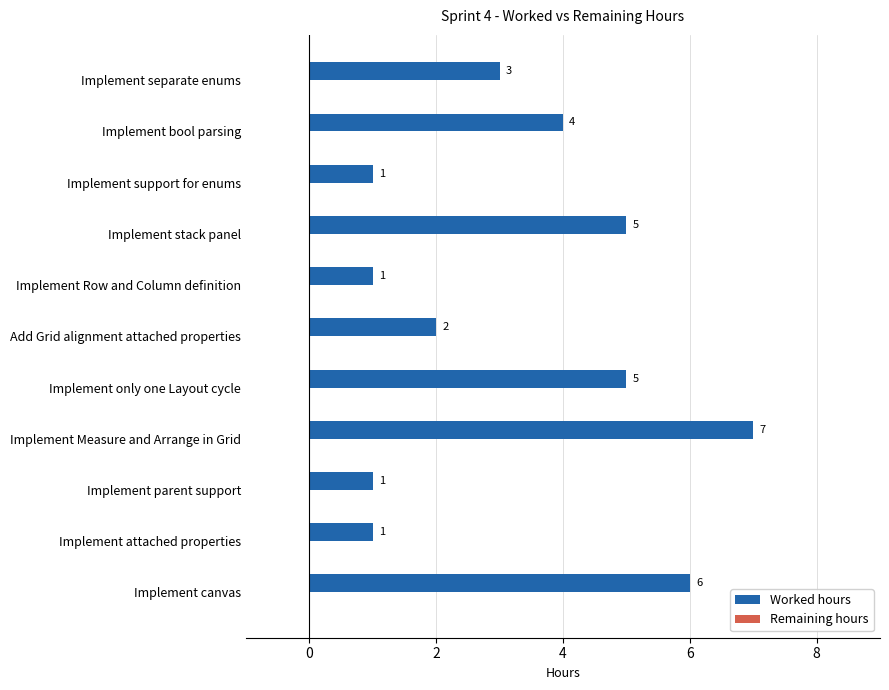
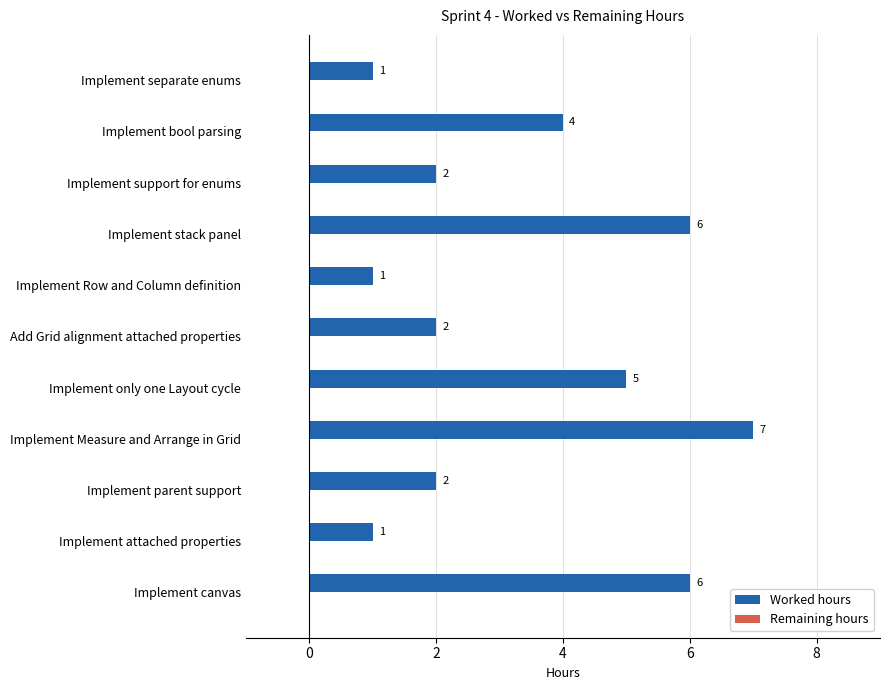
Worked hours, Implement separate enums: 3 -> 1
Worked hours, Implement support for enums: 1 -> 2
Worked hours, Implement stack panel: 5 -> 6
Worked hours, Implement parent support: 1 -> 2
